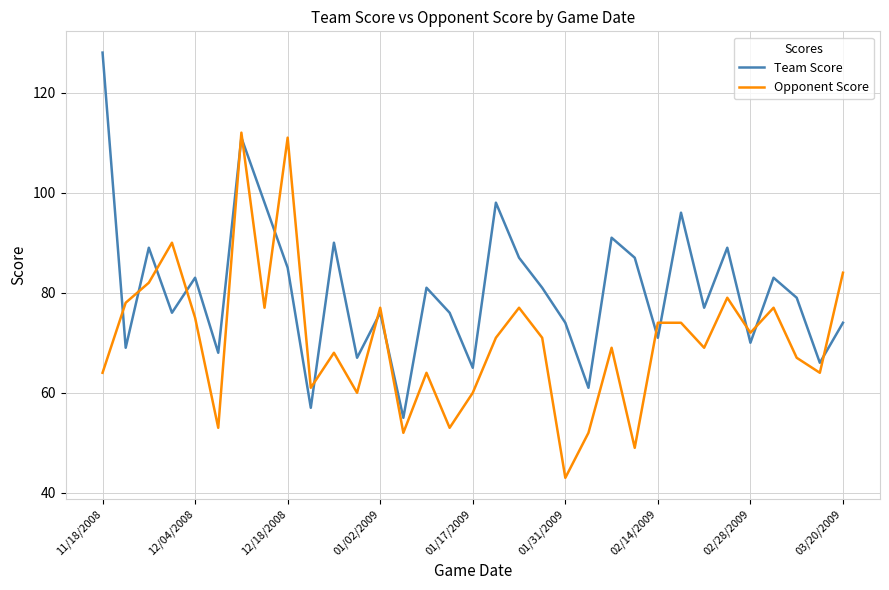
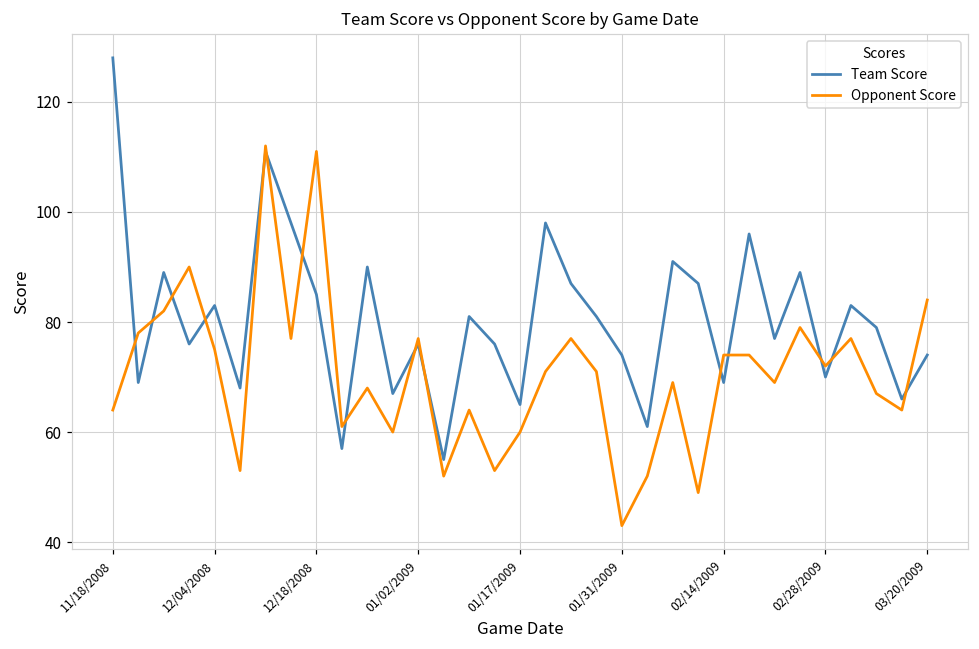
Team Score, 02/14/2009: 71 -> 69
